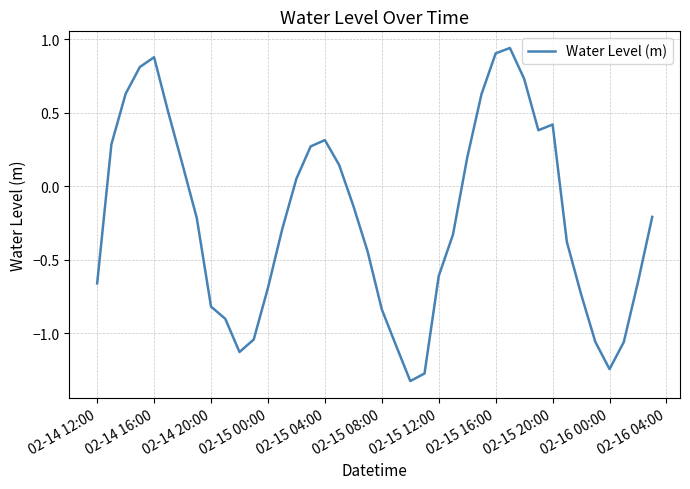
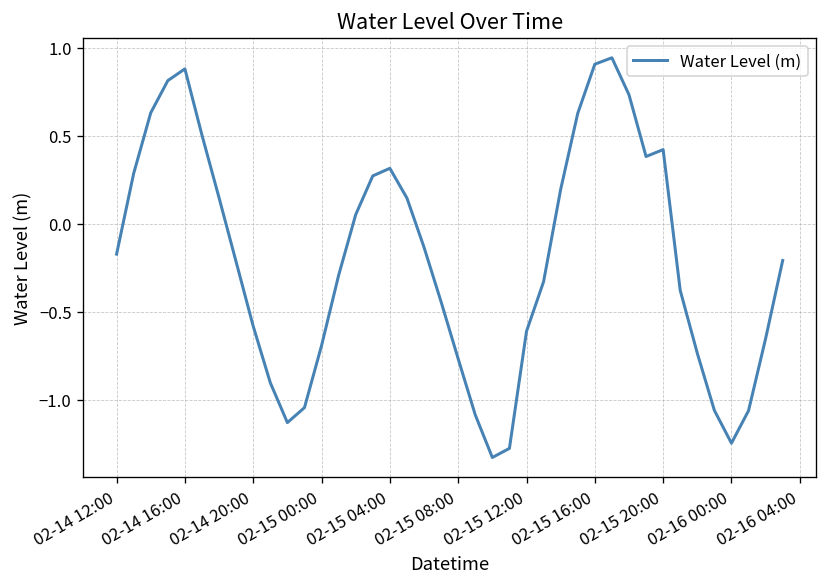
02-14 12:00: -0.66 -> -0.17
02-14 20:00: -0.82 -> -0.58
02-15 08:00: -0.84 -> -0.77
